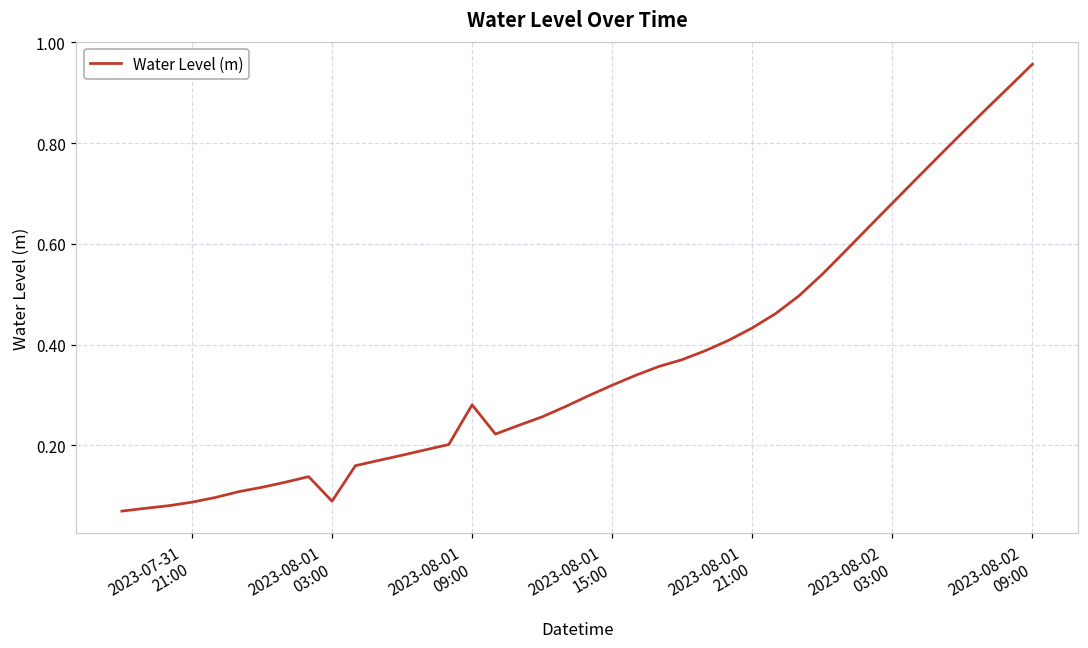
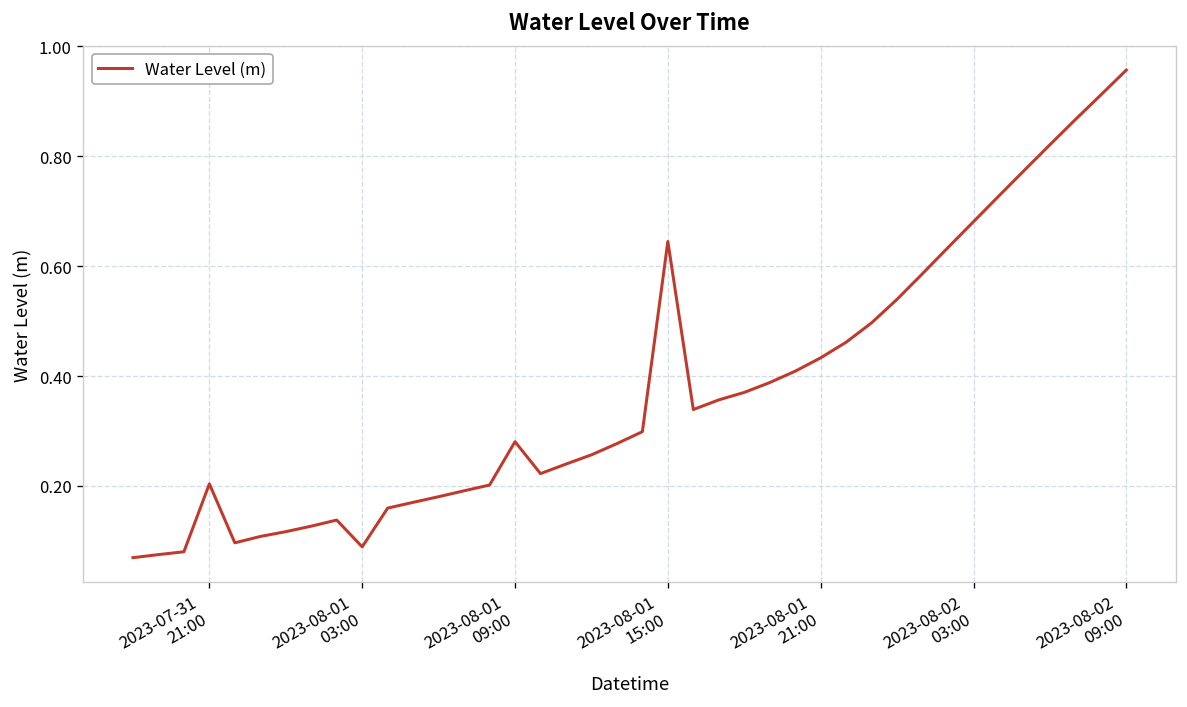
2023-07-31 21:00: 0.09 -> 0.20
2023-08-01 15:00: 0.32 -> 0.64
